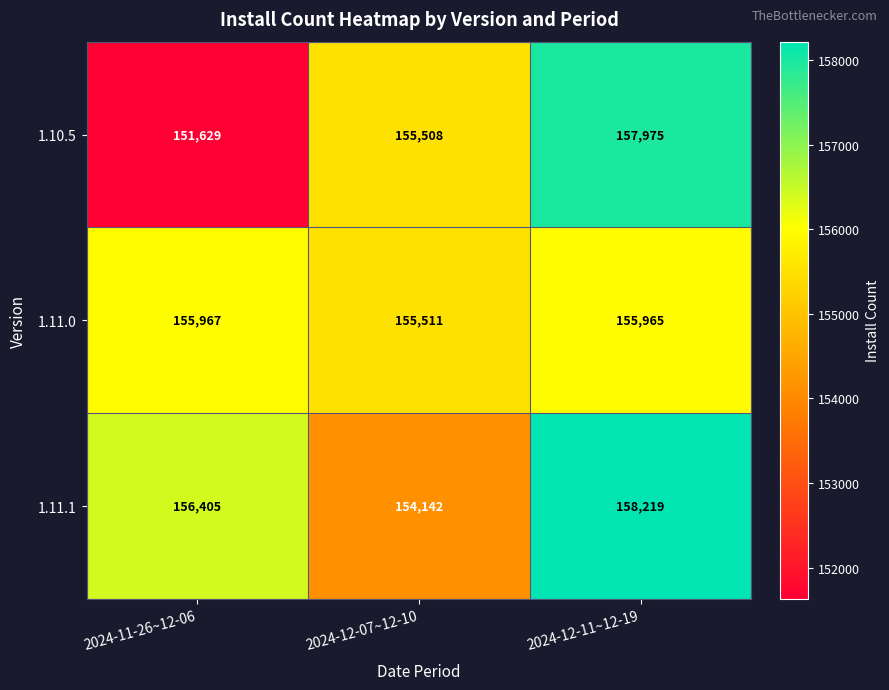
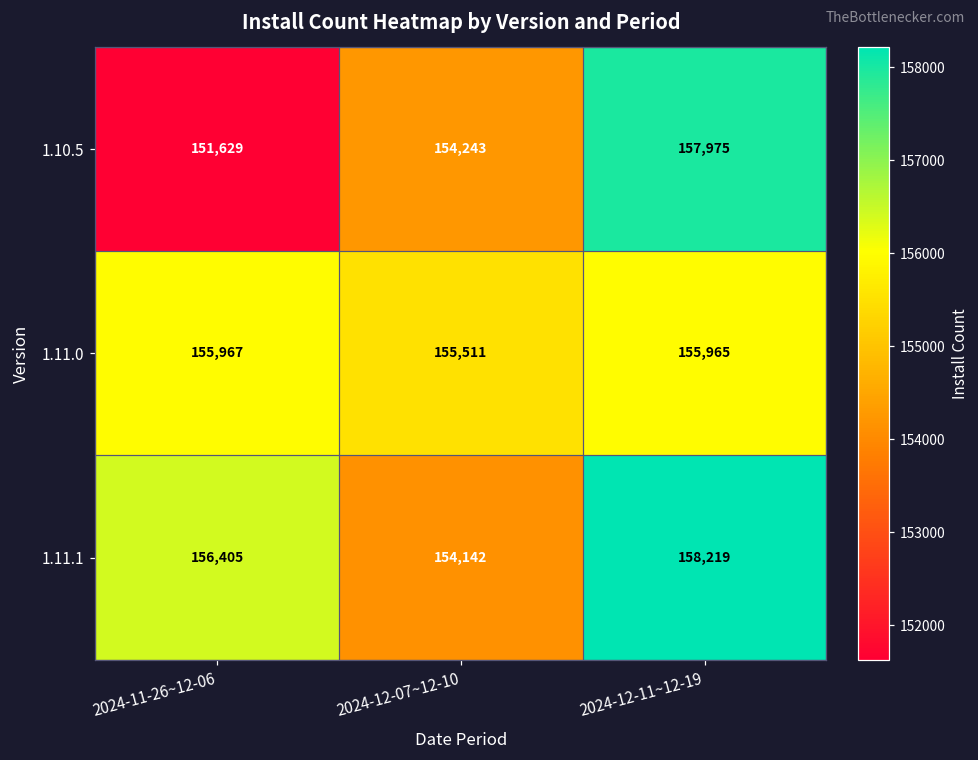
1.10.5, 2024-12-07~12-10: 155,508 -> 154,243
